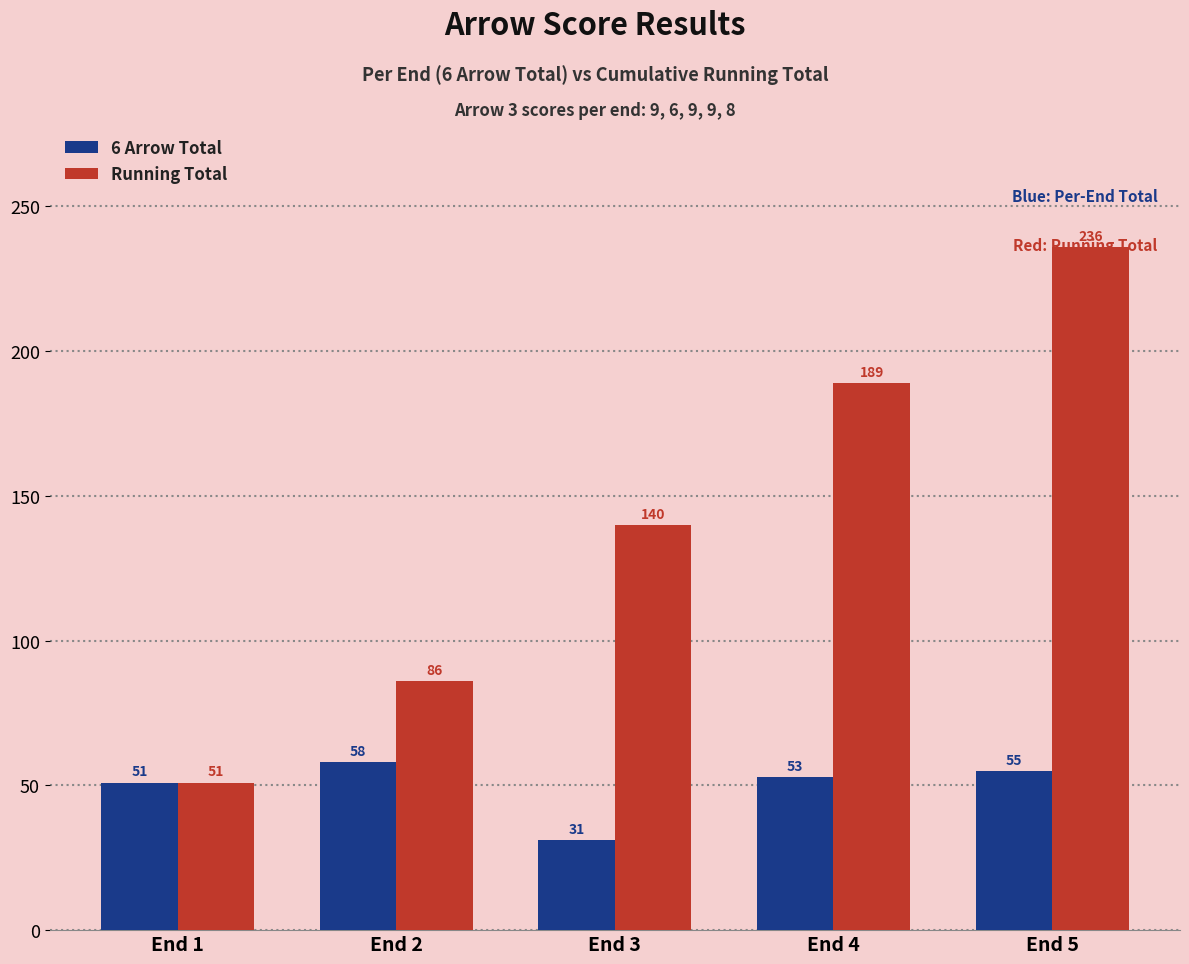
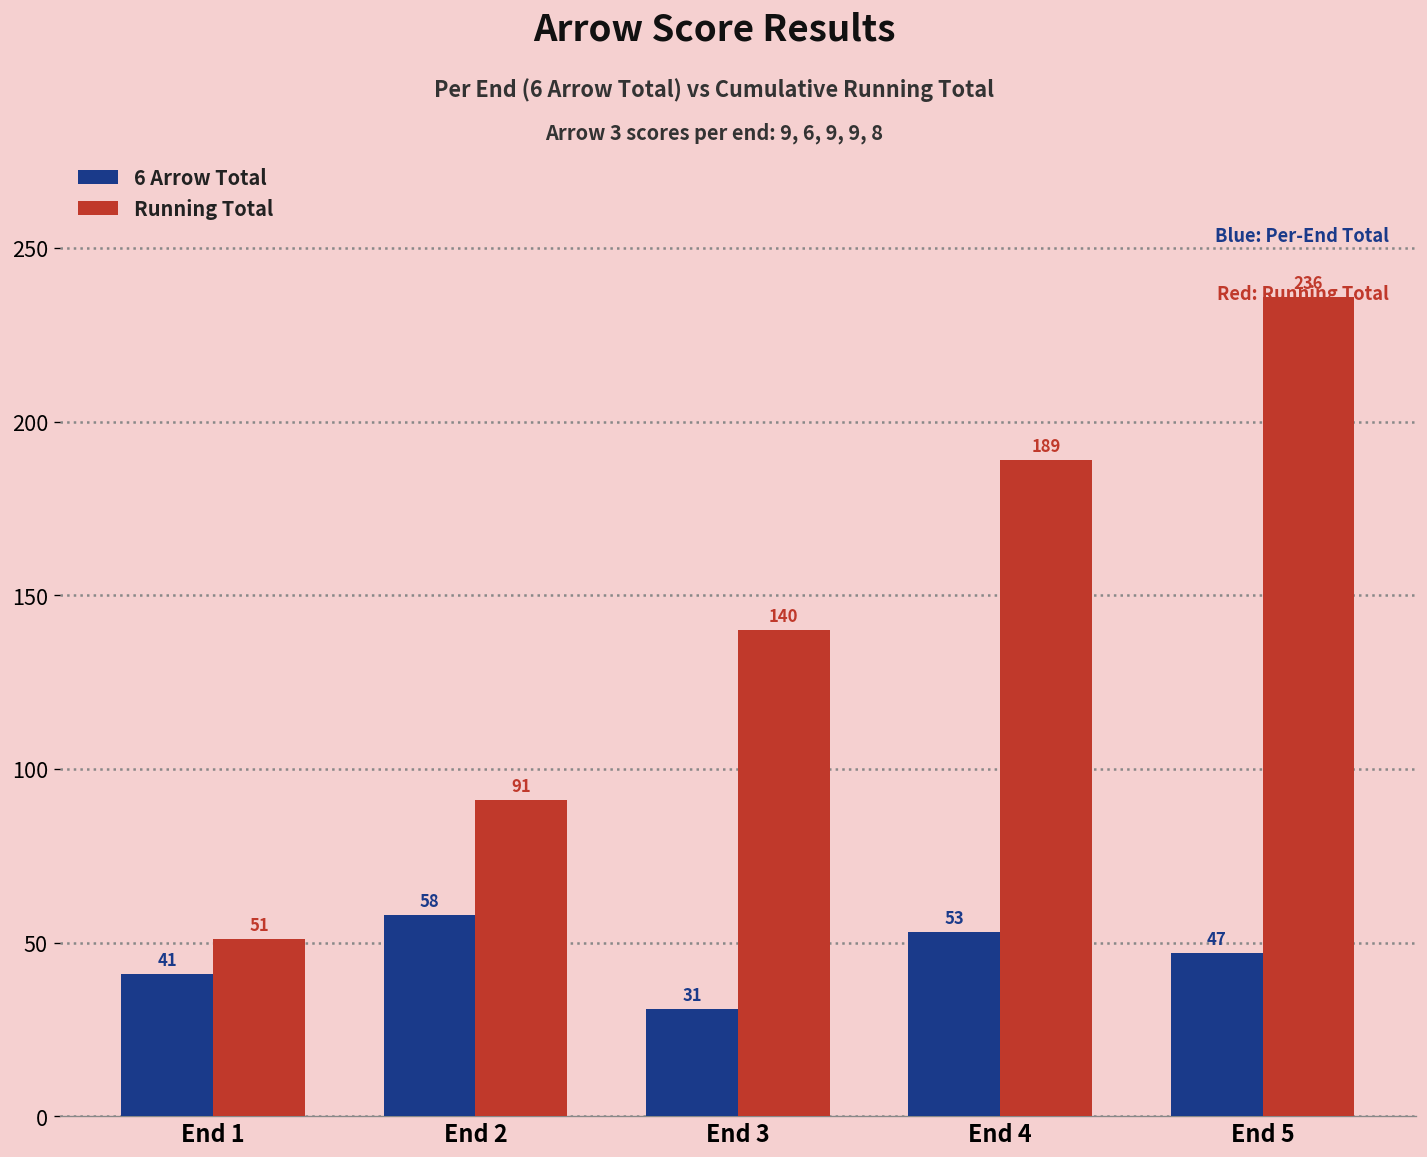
6 Arrow Total, End 1: 51 -> 41
Running Total, End 2: 86 -> 91
6 Arrow Total, End 5: 55 -> 47
